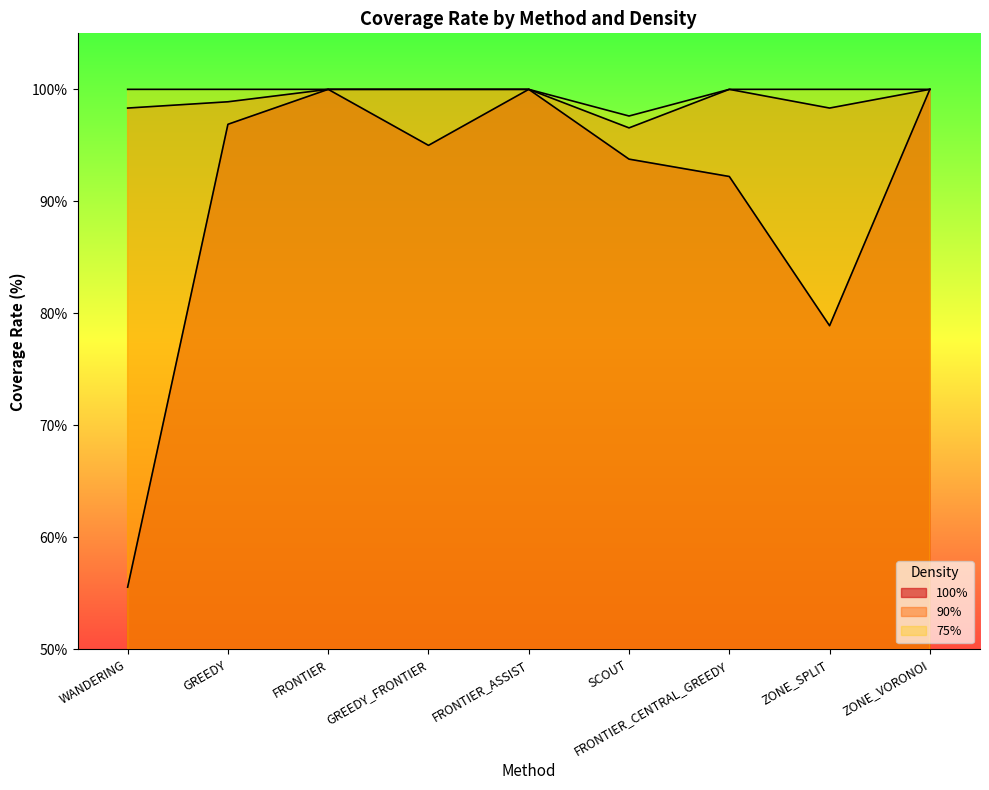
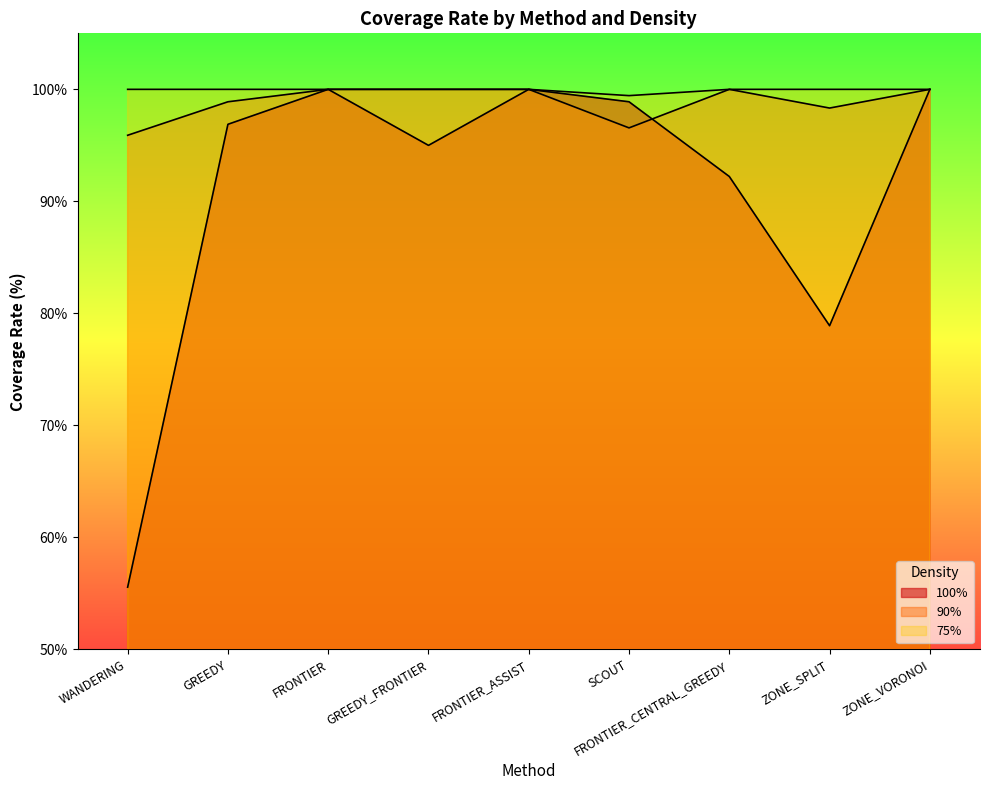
90%, WANDERING: 98.3% -> 95.9%
100%, SCOUT: 93.8% -> 98.9%
75%, SCOUT: 97.6% -> 99.4%
